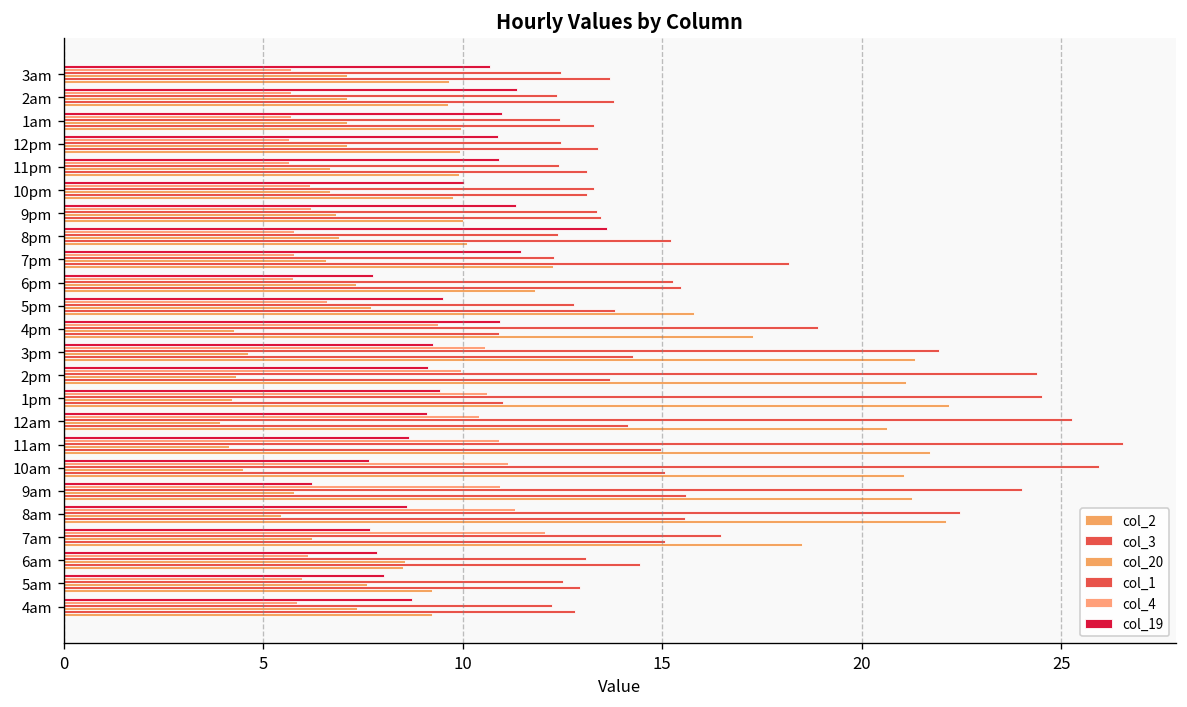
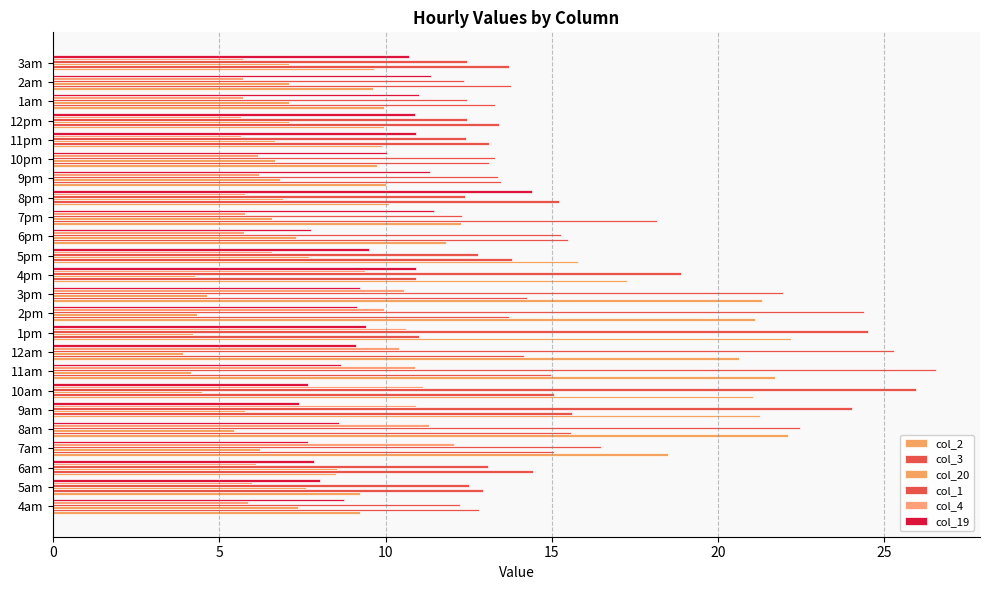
col_19, 8pm: 13.6 -> 14.4
col_19, 9am: 6.2 -> 7.4
